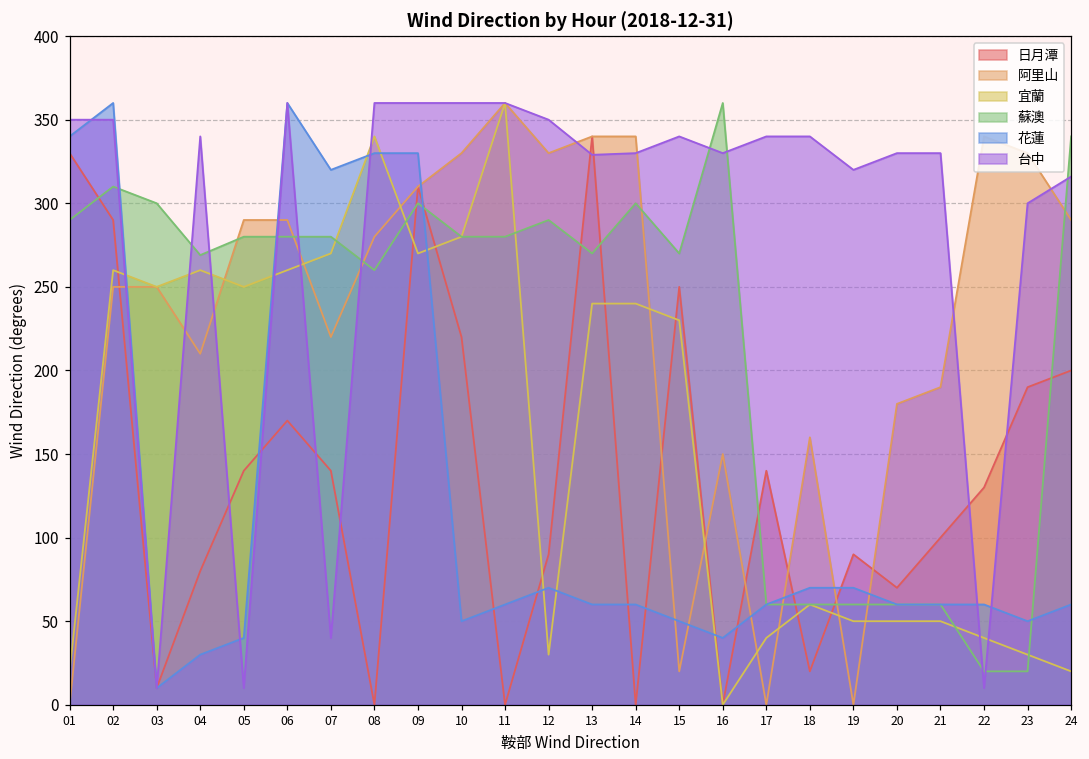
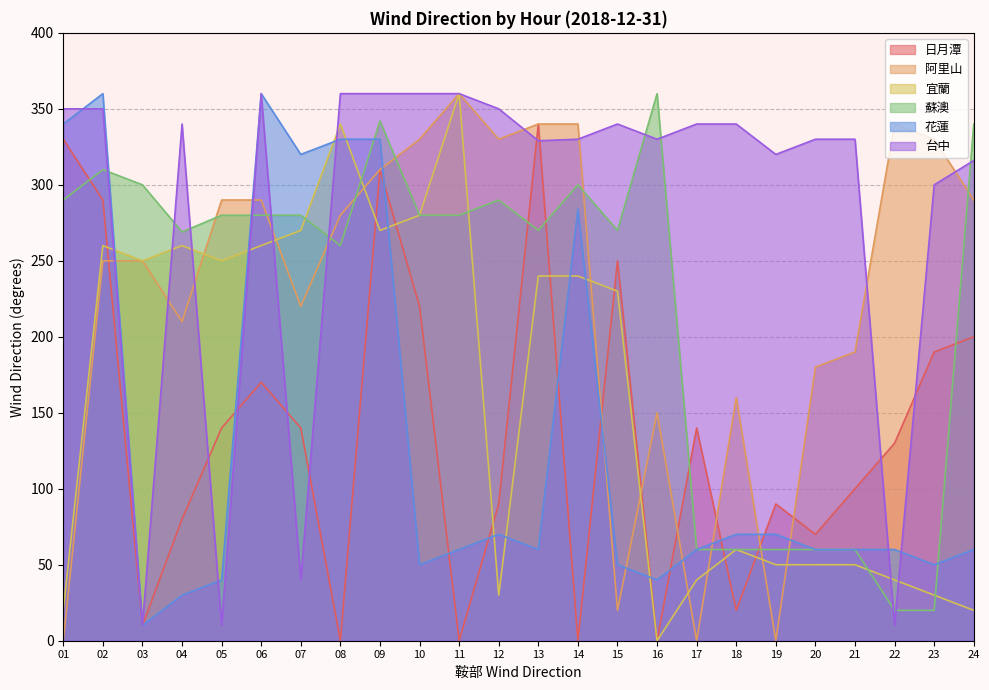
蘇澳, 09: 300 -> 342
花蓮, 14: 60 -> 284
